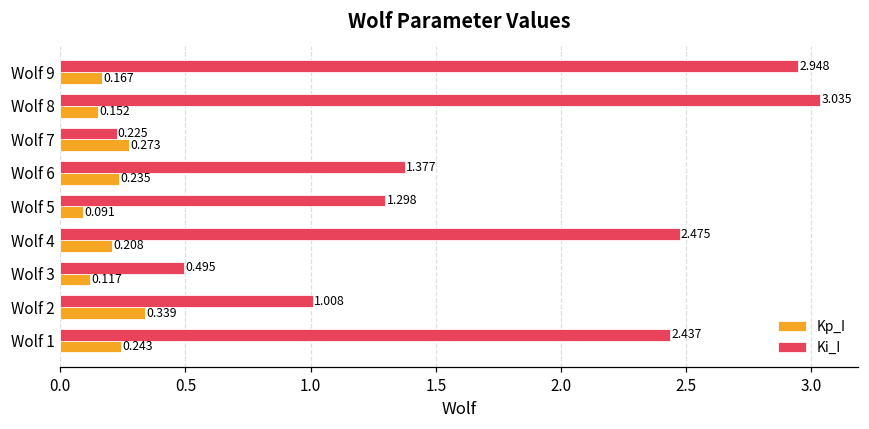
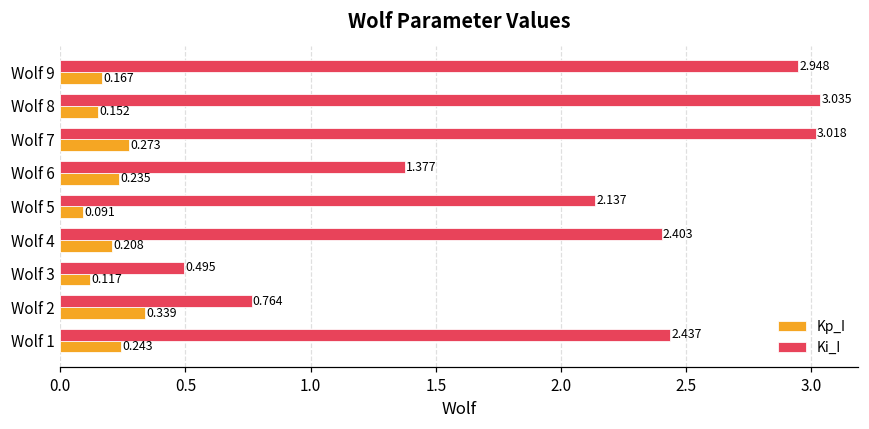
Ki_I, Wolf 7: 0.225 -> 3.018
Ki_I, Wolf 5: 1.298 -> 2.137
Ki_I, Wolf 4: 2.475 -> 2.403
Ki_I, Wolf 2: 1.008 -> 0.764
